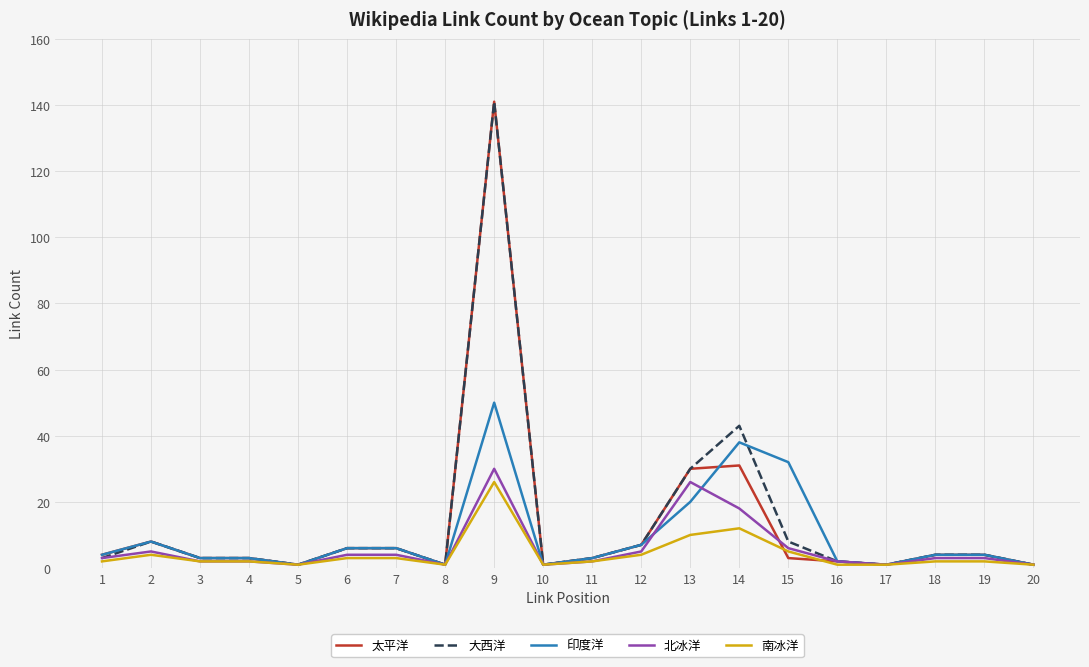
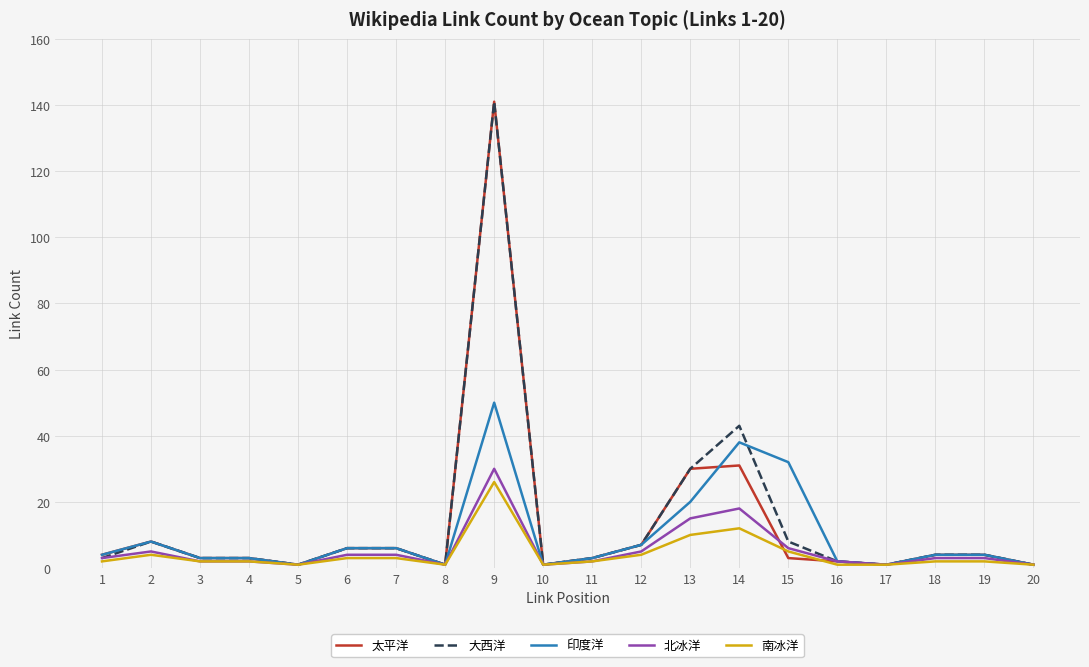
北冰洋, 13: 26 -> 15
